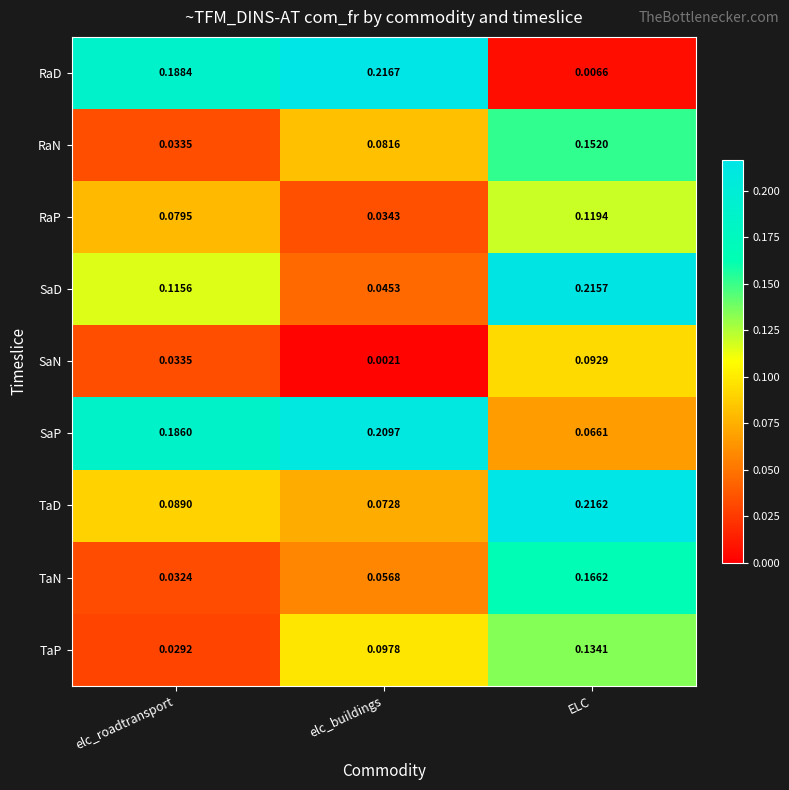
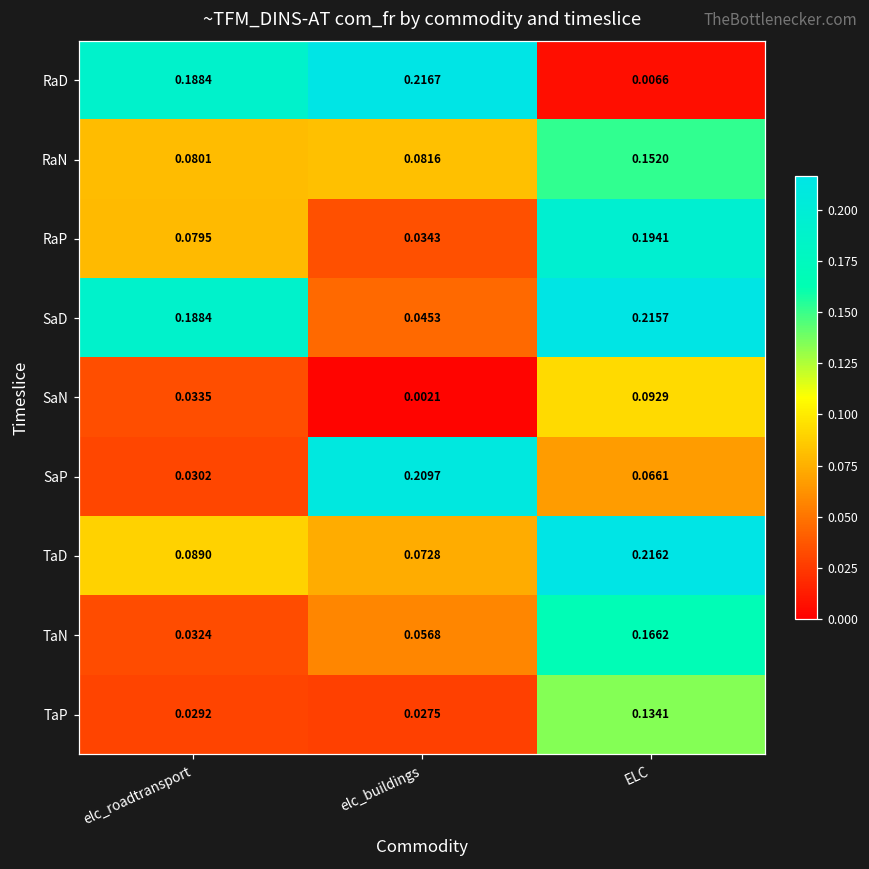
RaN, elc_roadtransport: 0.0335 -> 0.0801
RaP, ELC: 0.1194 -> 0.1941
SaD, elc_roadtransport: 0.1156 -> 0.1884
SaP, elc_roadtransport: 0.1860 -> 0.0302
TaP, elc_buildings: 0.0978 -> 0.0275
